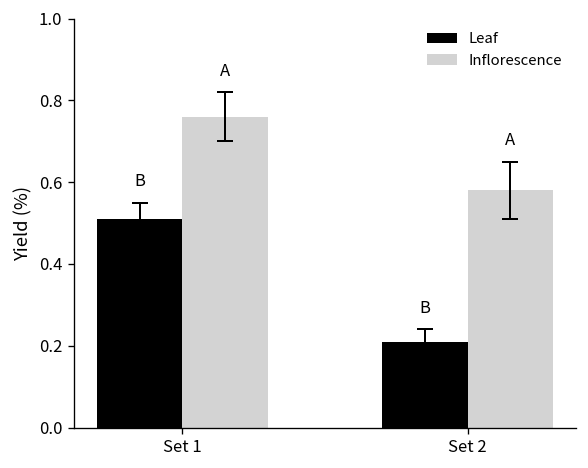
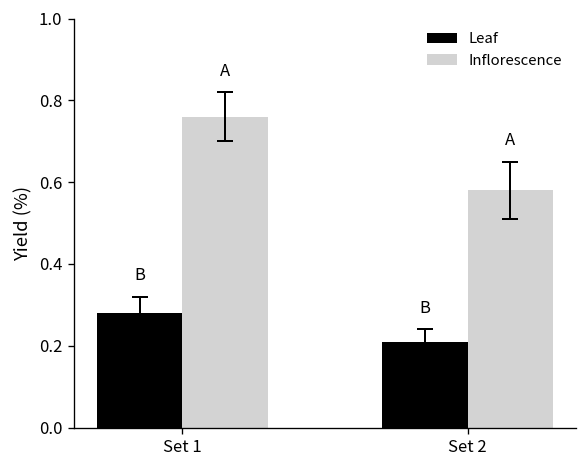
Leaf, Set 1: 0.51 -> 0.28
